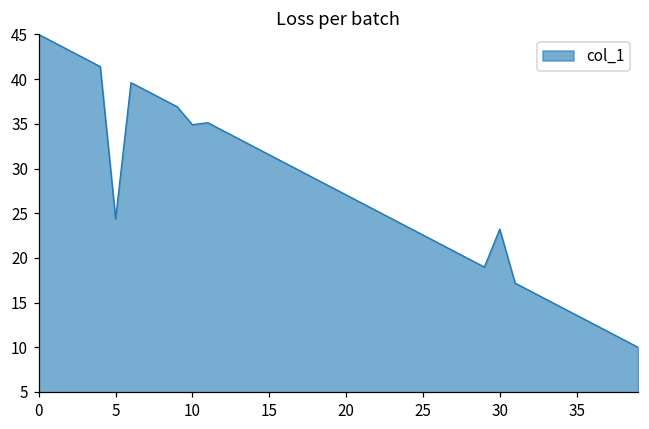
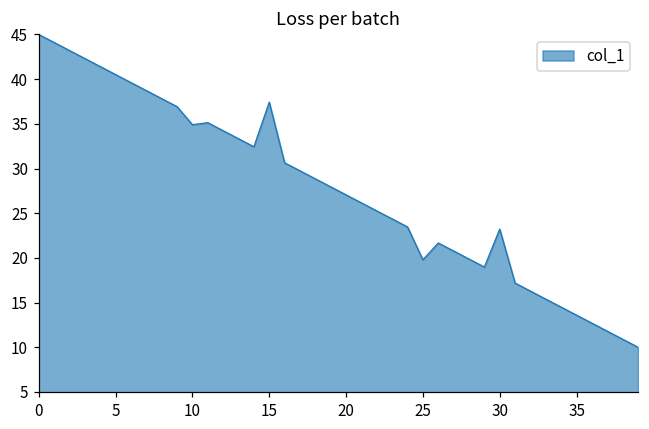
5: 24 -> 41
15: 32 -> 37
25: 23 -> 20
